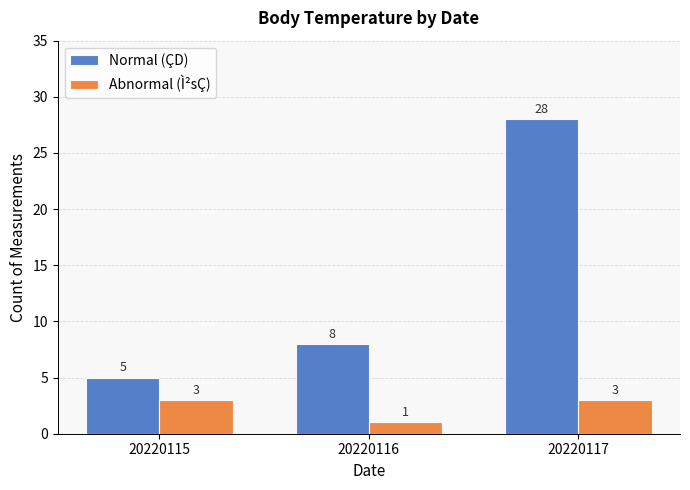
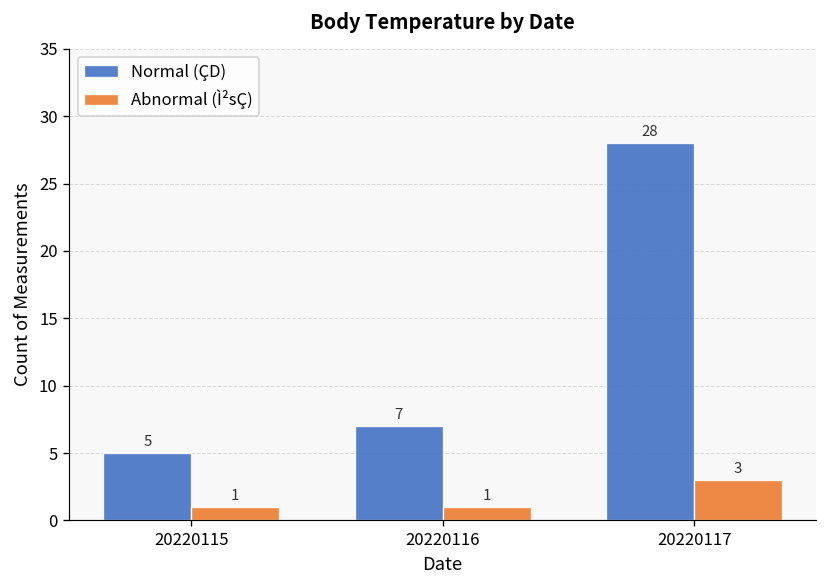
Abnormal (Ì²sÇ), 20220115: 3 -> 1
Normal (ÇD), 20220116: 8 -> 7
